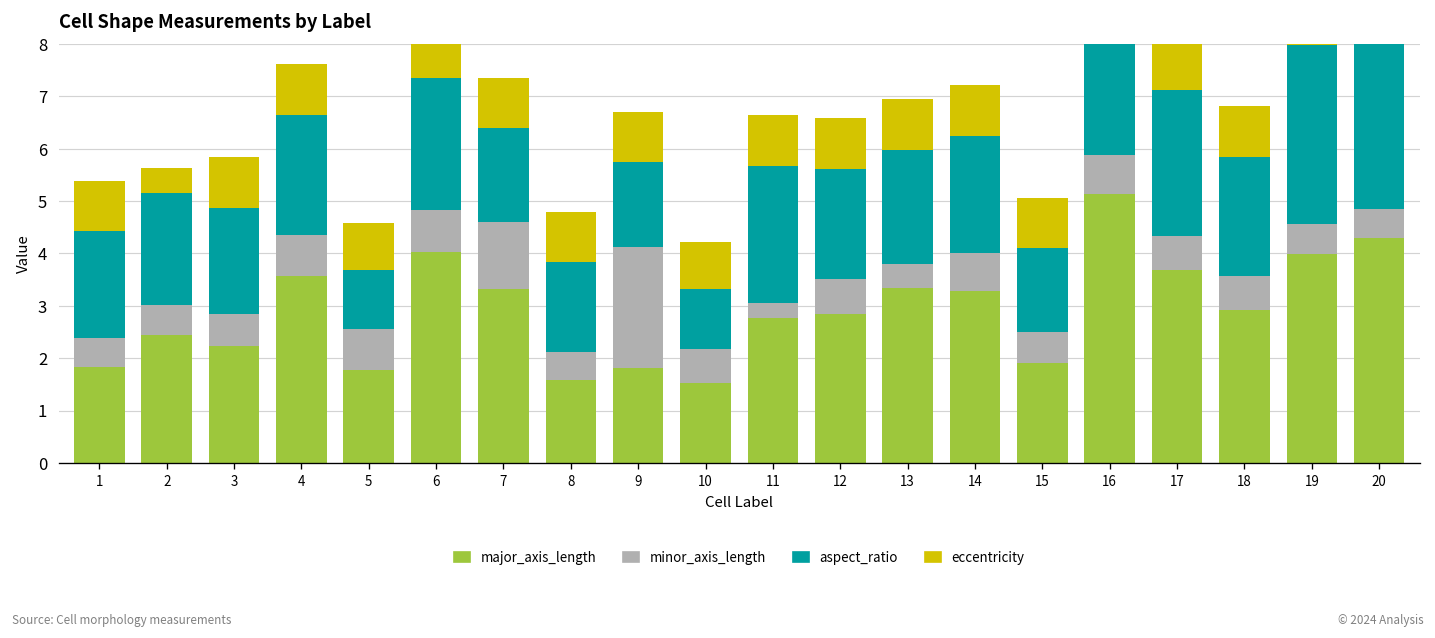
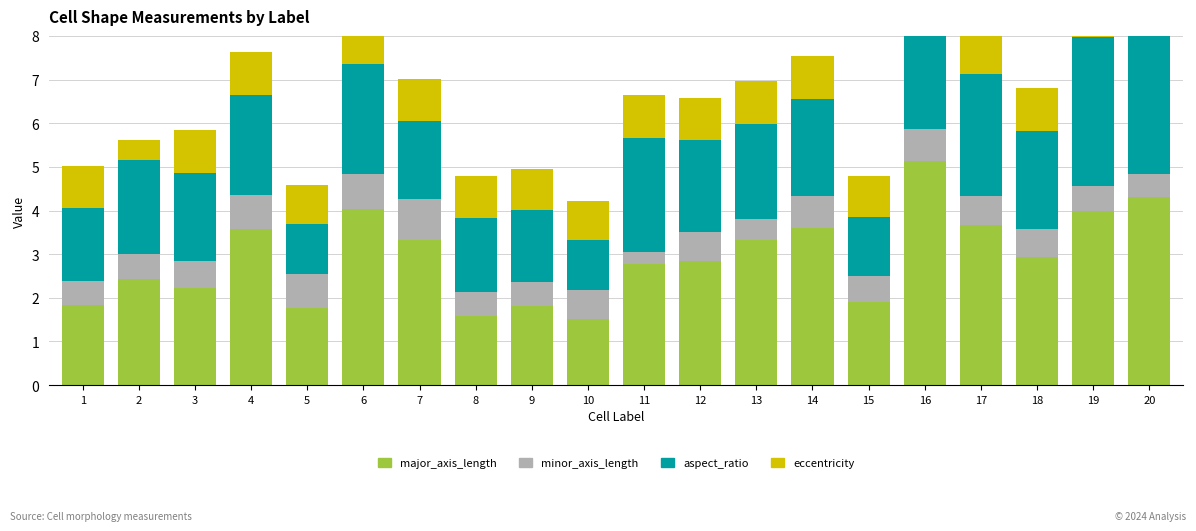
aspect_ratio, 1: 2.0 -> 1.7
minor_axis_length, 7: 1.3 -> 0.9
minor_axis_length, 9: 2.3 -> 0.6
major_axis_length, 14: 3.3 -> 3.6
aspect_ratio, 15: 1.6 -> 1.4
